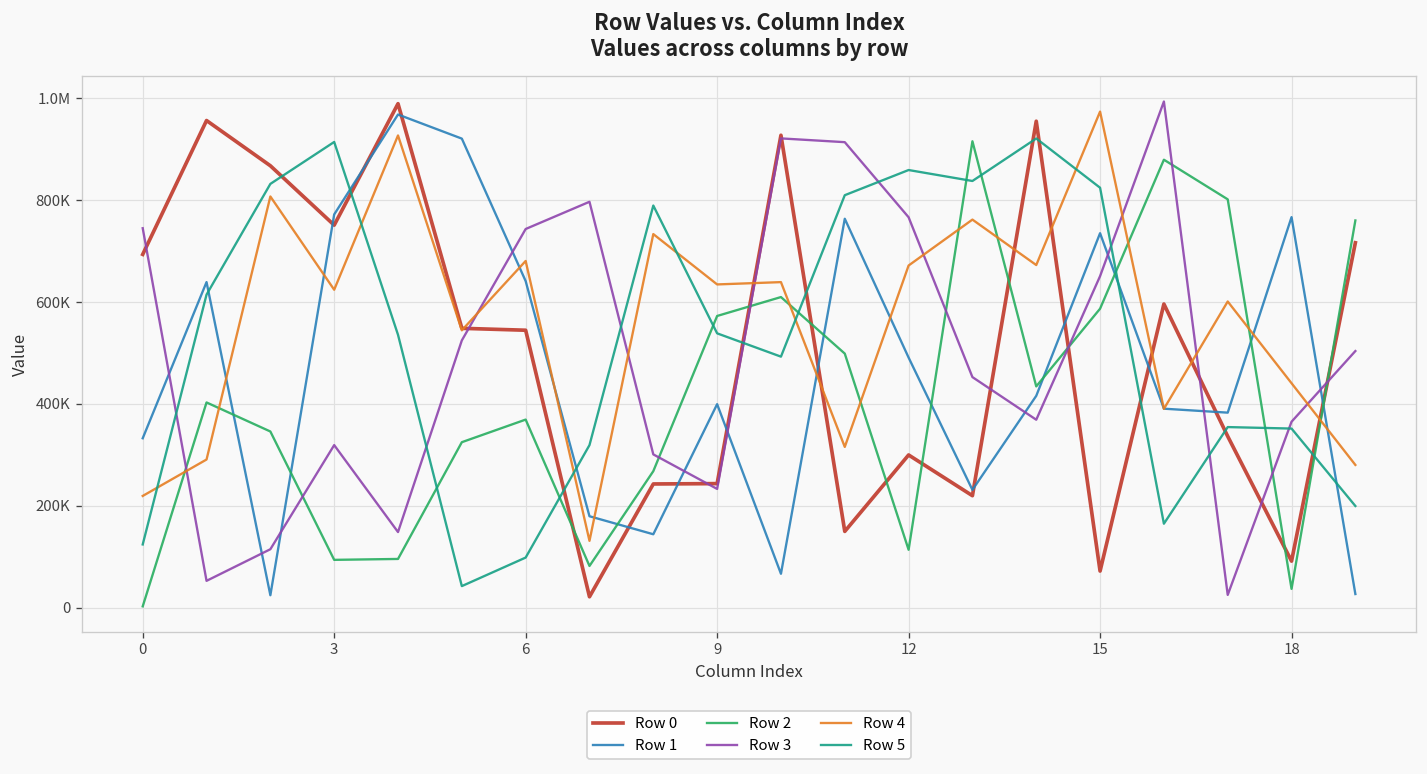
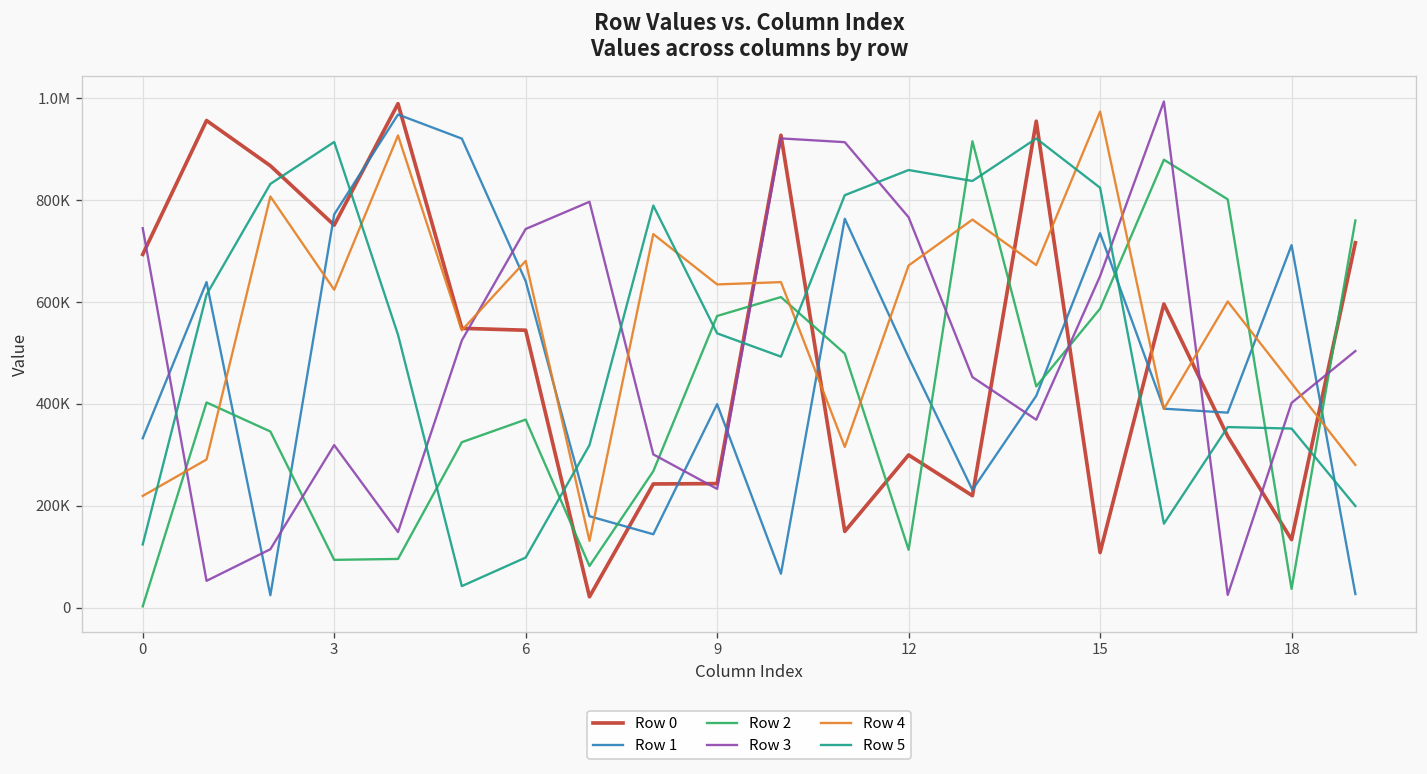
Row 0, 15: 70000 -> 110000
Row 0, 18: 90000 -> 130000
Row 1, 18: 770000 -> 710000
Row 3, 18: 360000 -> 400000
